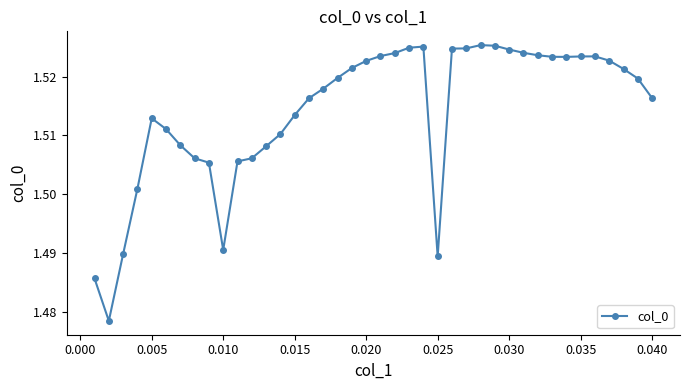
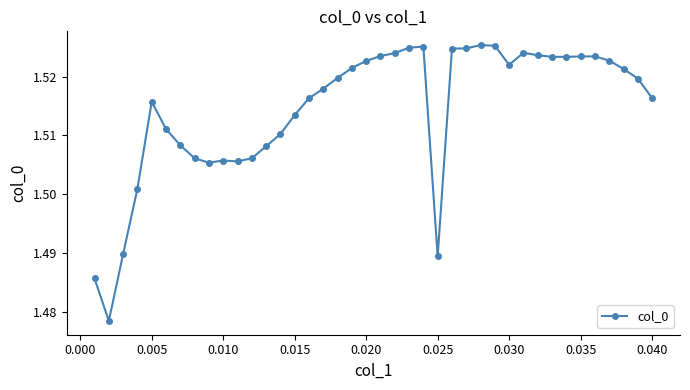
0.005: 1.513 -> 1.516
0.010: 1.490 -> 1.506
0.030: 1.525 -> 1.522
